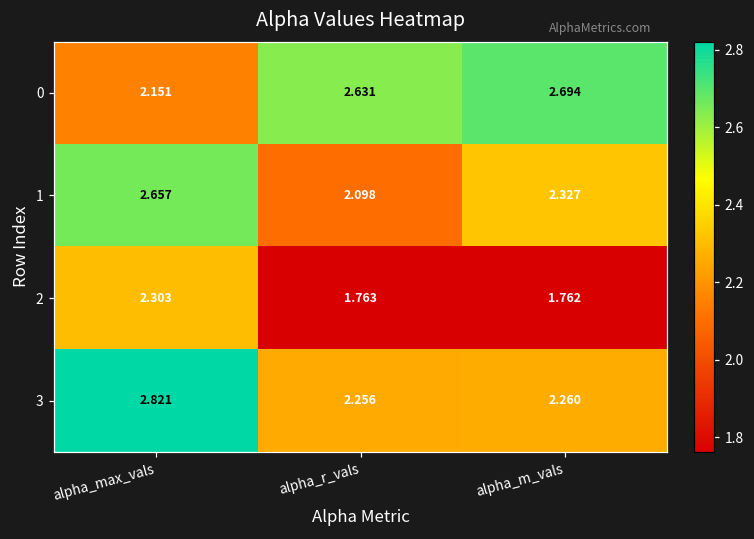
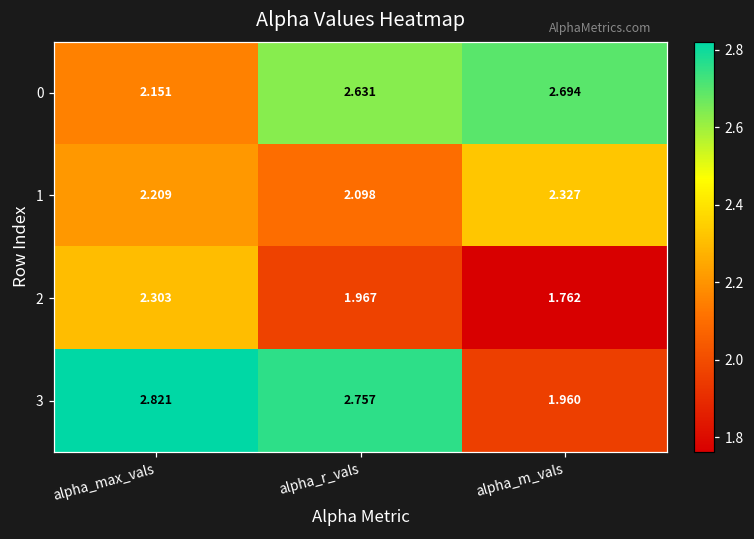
1, alpha_max_vals: 2.657 -> 2.209
2, alpha_r_vals: 1.763 -> 1.967
3, alpha_r_vals: 2.256 -> 2.757
3, alpha_m_vals: 2.260 -> 1.960
